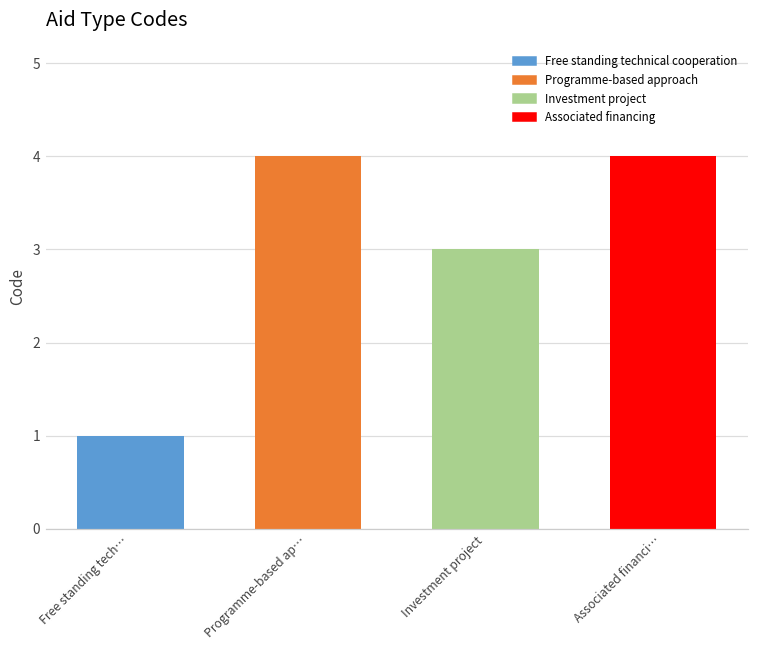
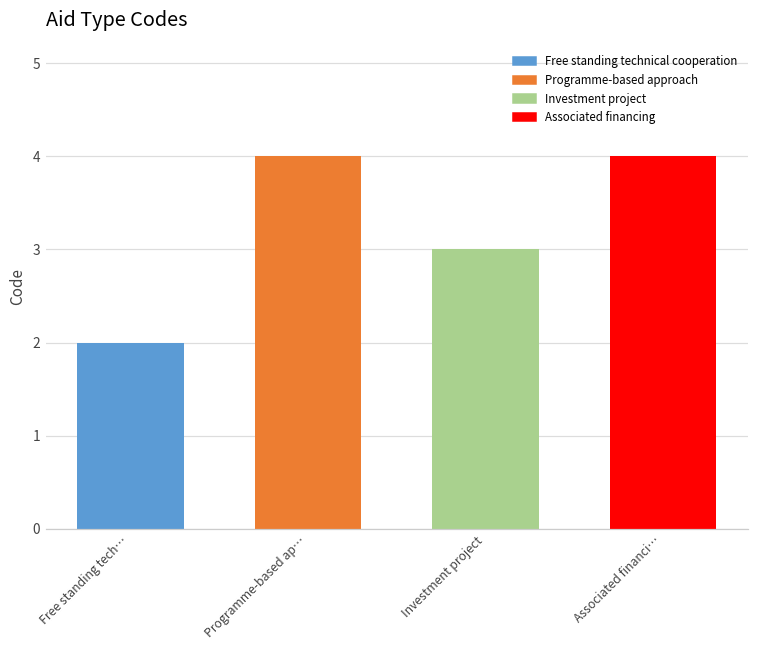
Free standing tech…: 1 -> 2
